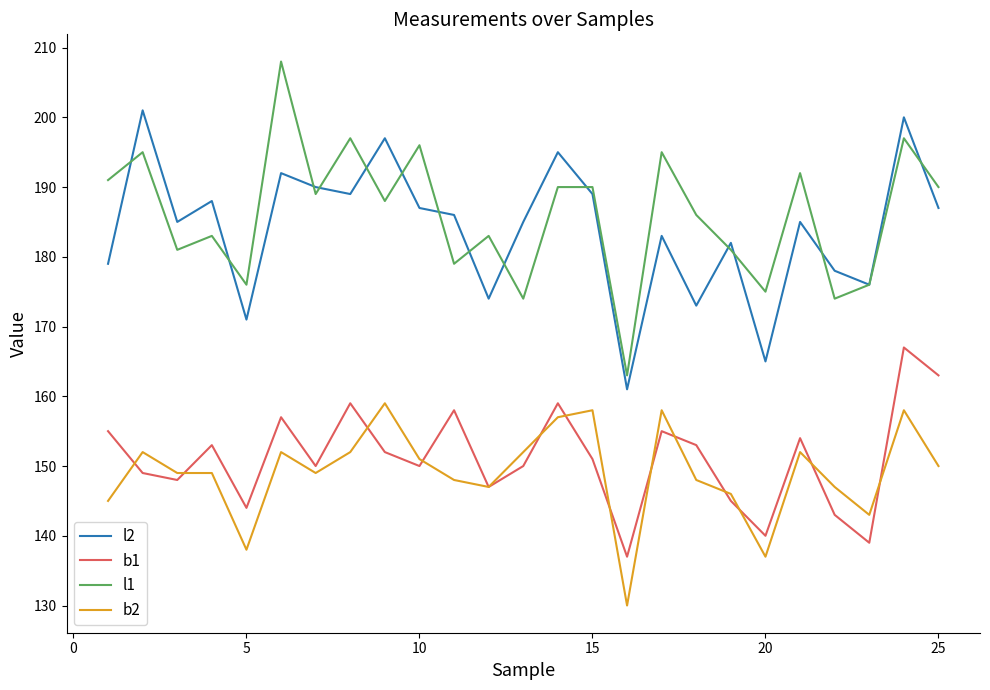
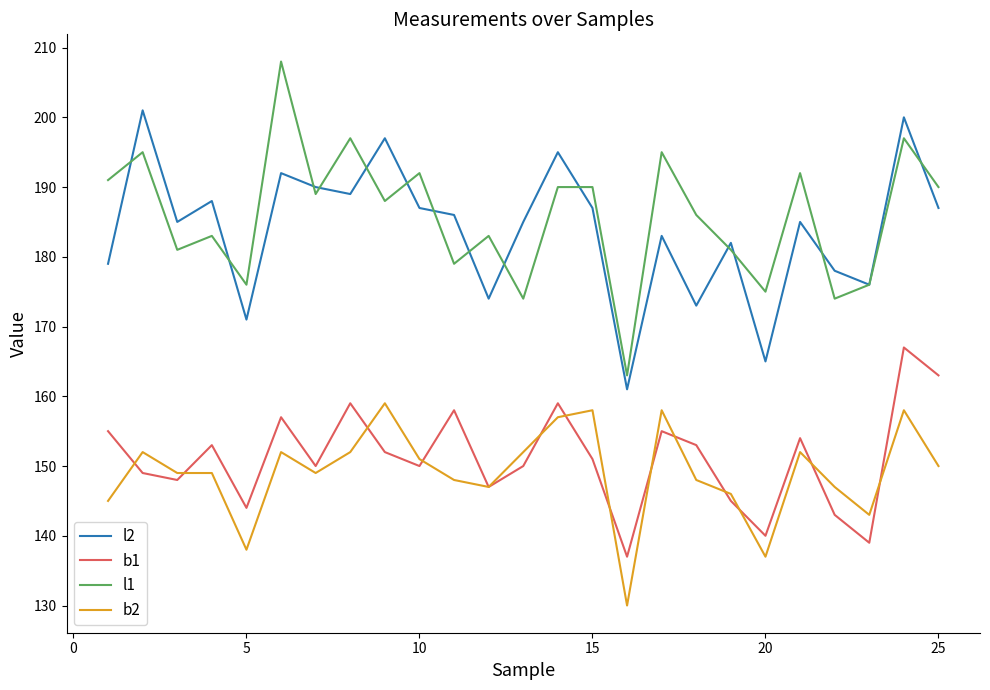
l1, 10: 196 -> 192
l2, 15: 189 -> 187
